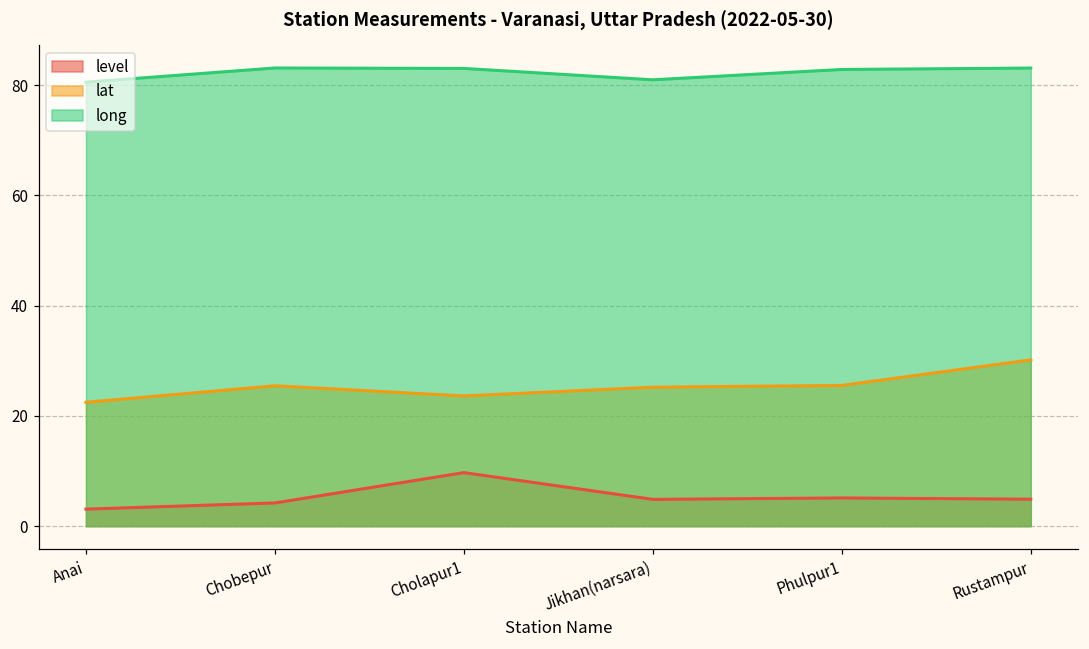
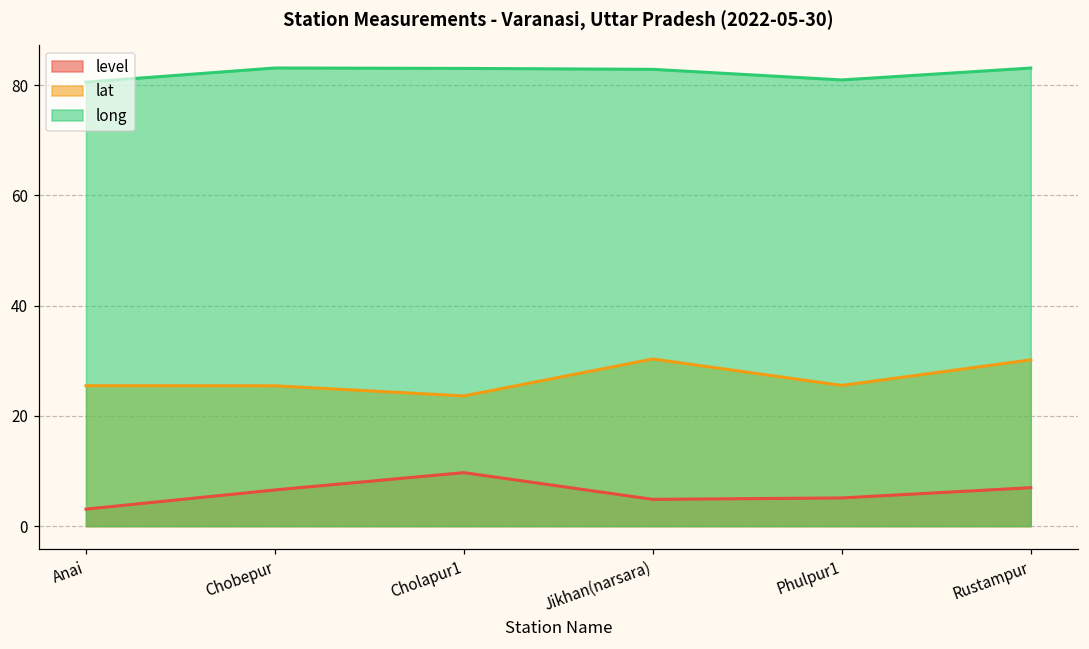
lat, Anai: 22 -> 25
level, Chobepur: 4 -> 7
lat, Jikhan(narsara): 25 -> 30
long, Jikhan(narsara): 81 -> 83
long, Phulpur1: 83 -> 81
level, Rustampur: 5 -> 7
